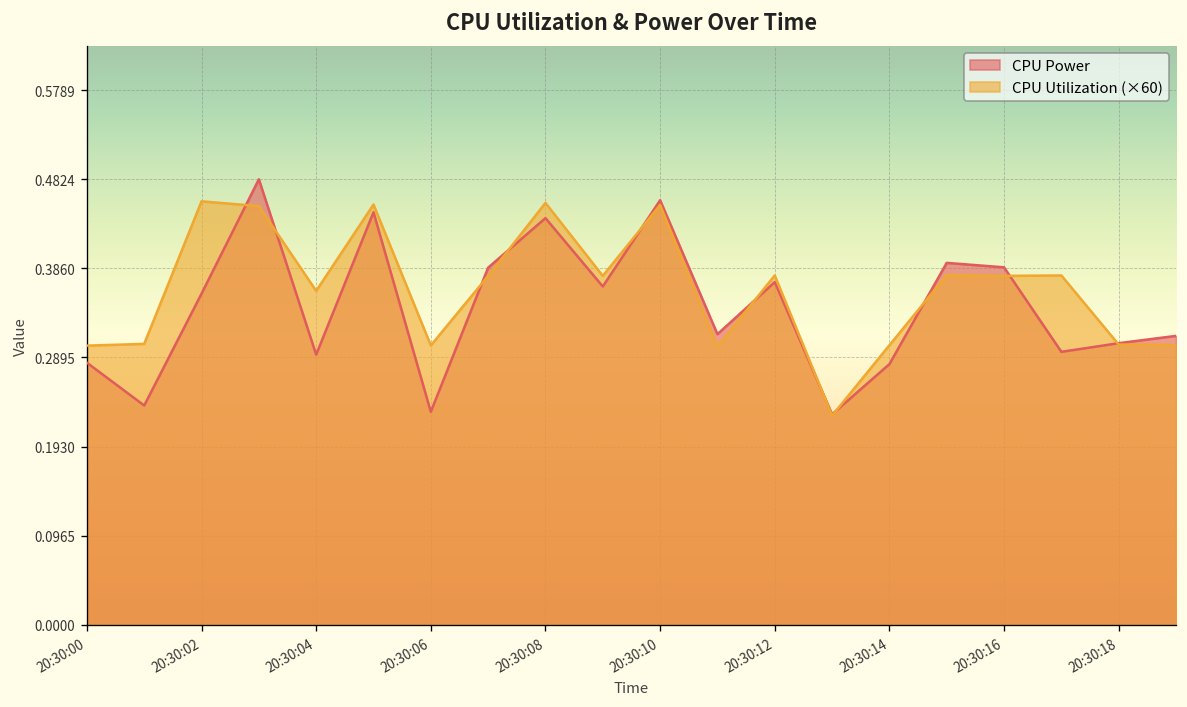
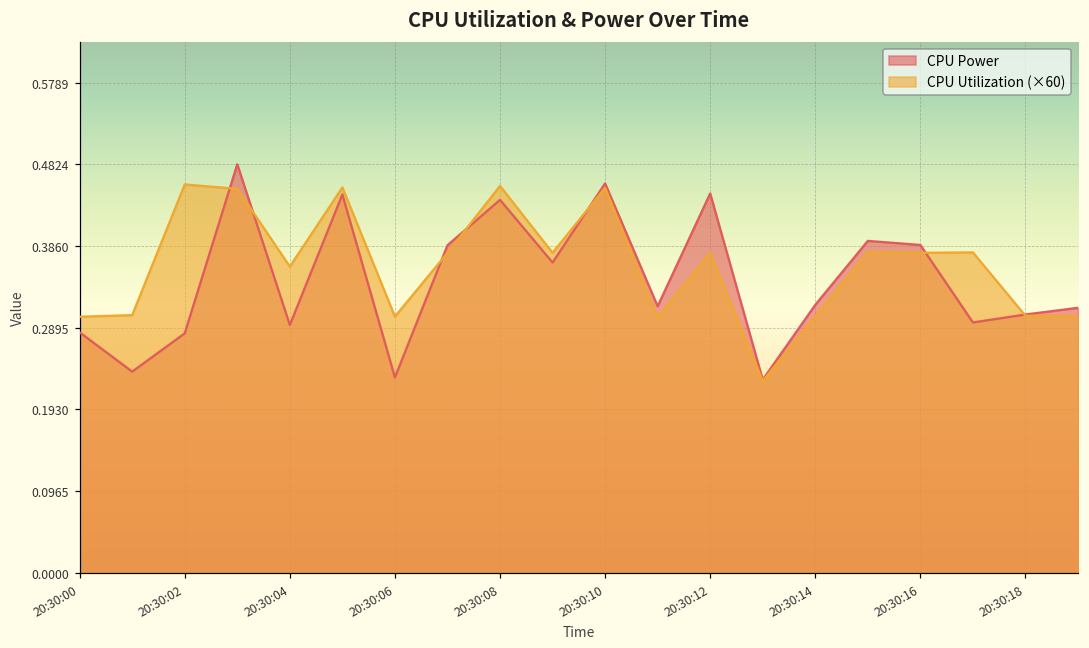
CPU Power, 20:30:02: 0.36 -> 0.28
CPU Power, 20:30:12: 0.37 -> 0.45
CPU Power, 20:30:14: 0.28 -> 0.32
